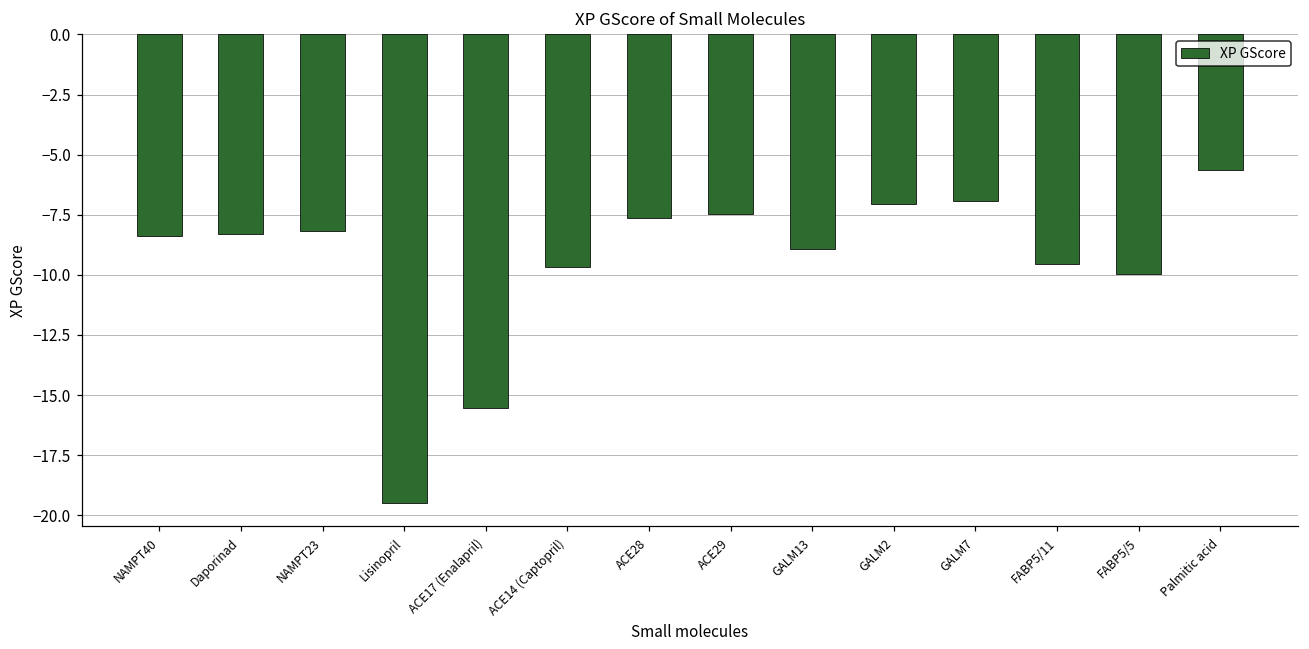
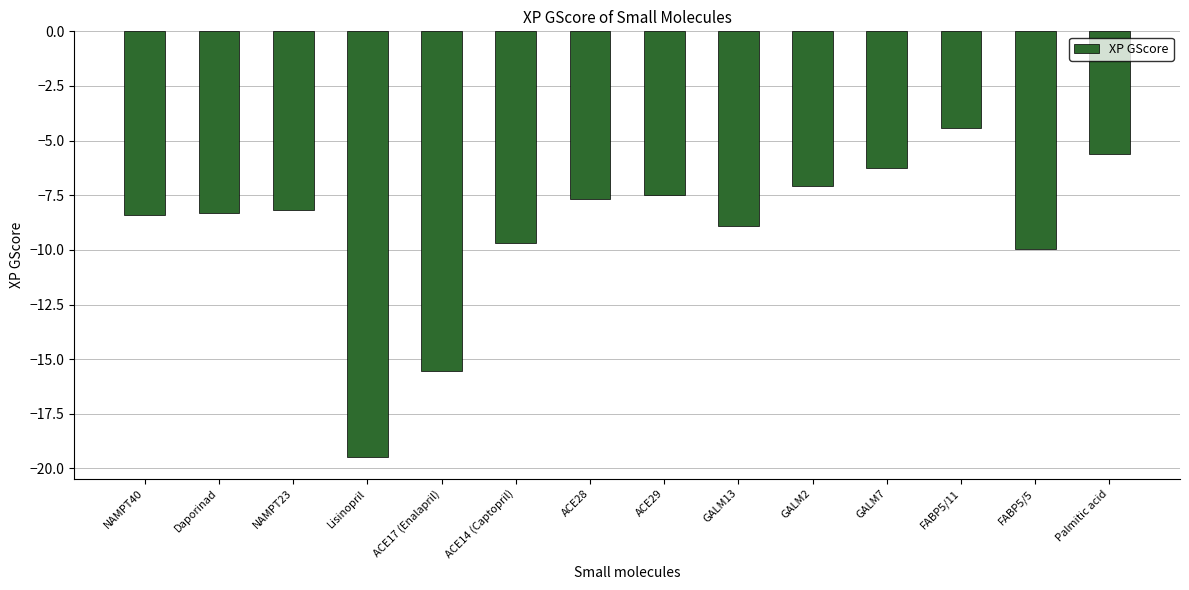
GALM7: -6.9 -> -6.2
FABP5/11: -9.5 -> -4.4
